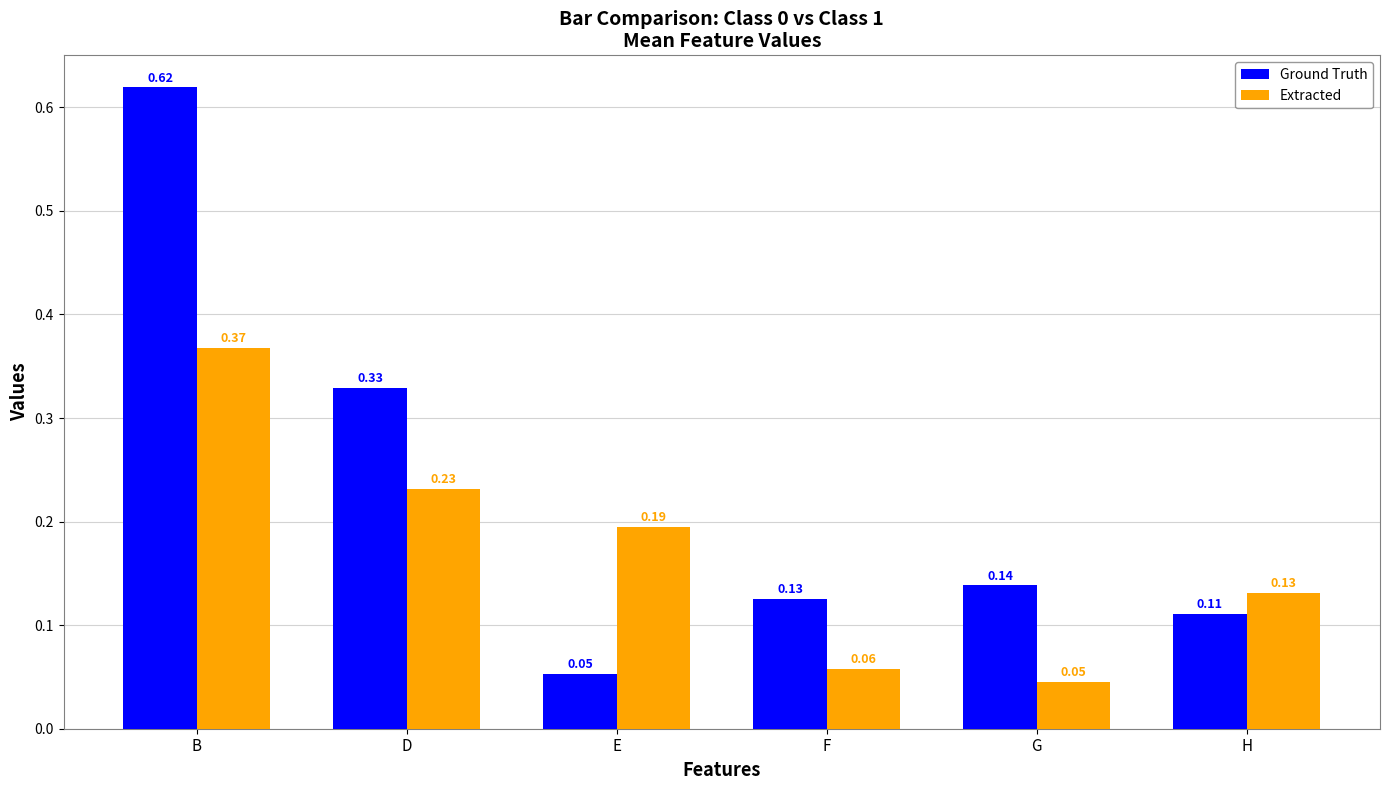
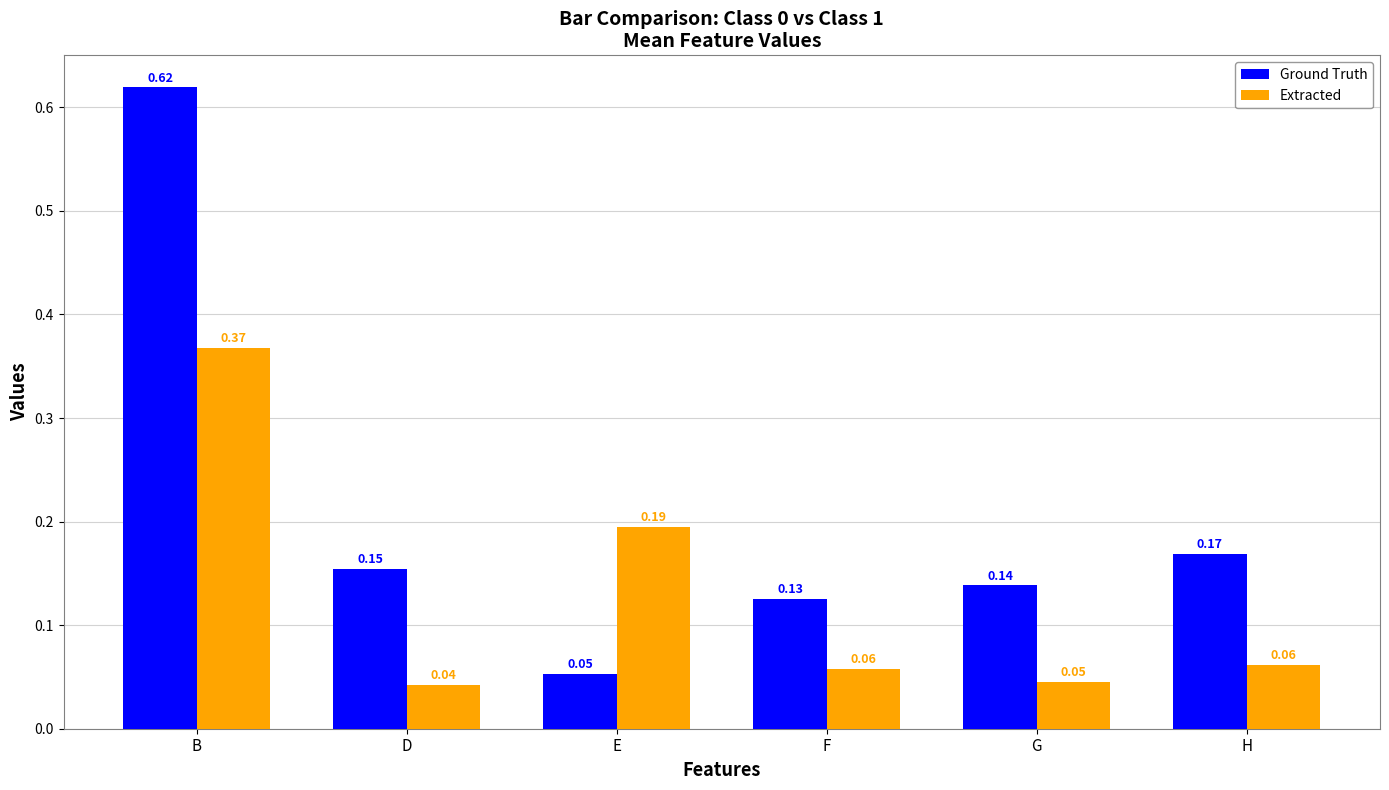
Ground Truth, D: 0.33 -> 0.15
Extracted, D: 0.23 -> 0.04
Ground Truth, H: 0.11 -> 0.17
Extracted, H: 0.13 -> 0.06
